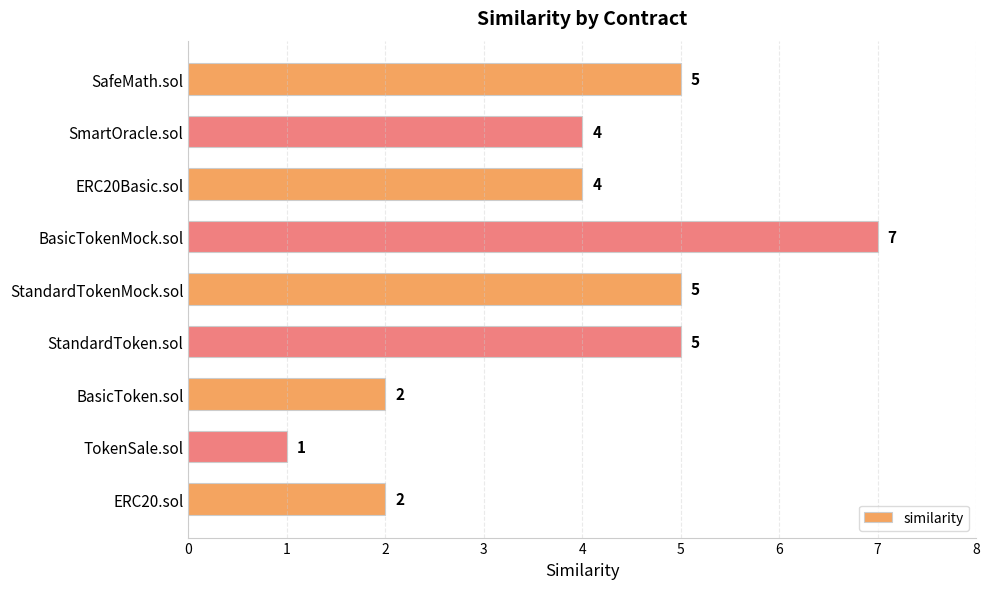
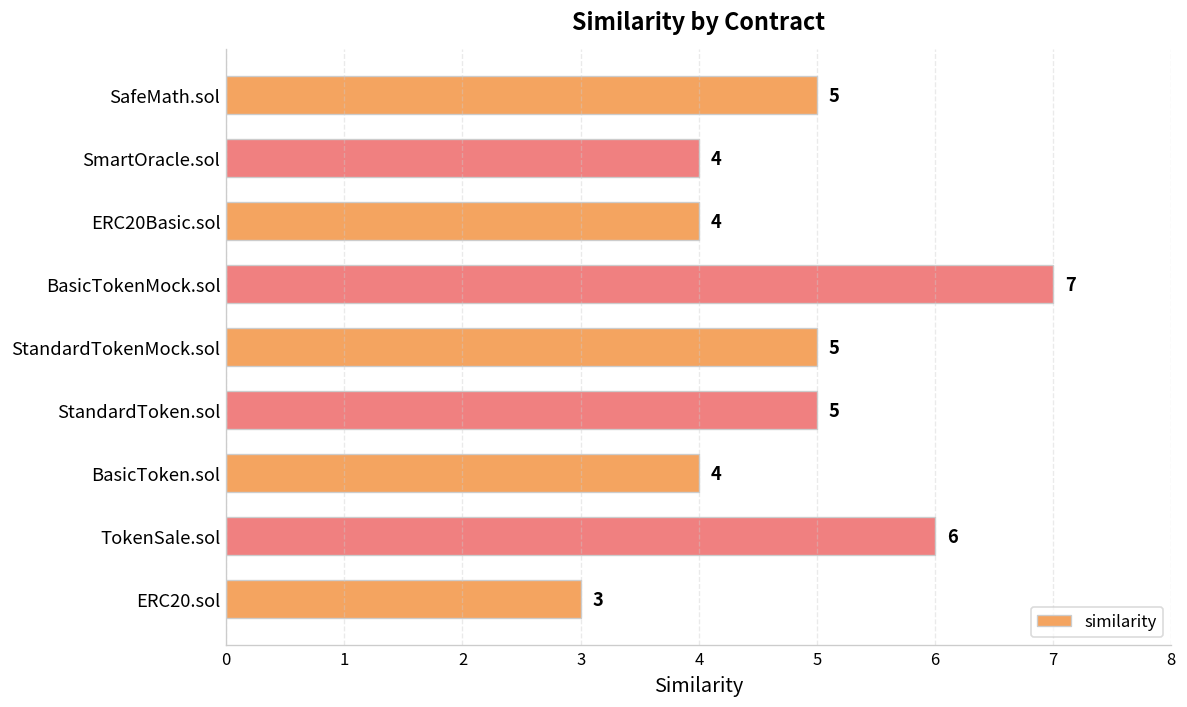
BasicToken.sol: 2 -> 4
TokenSale.sol: 1 -> 6
ERC20.sol: 2 -> 3
